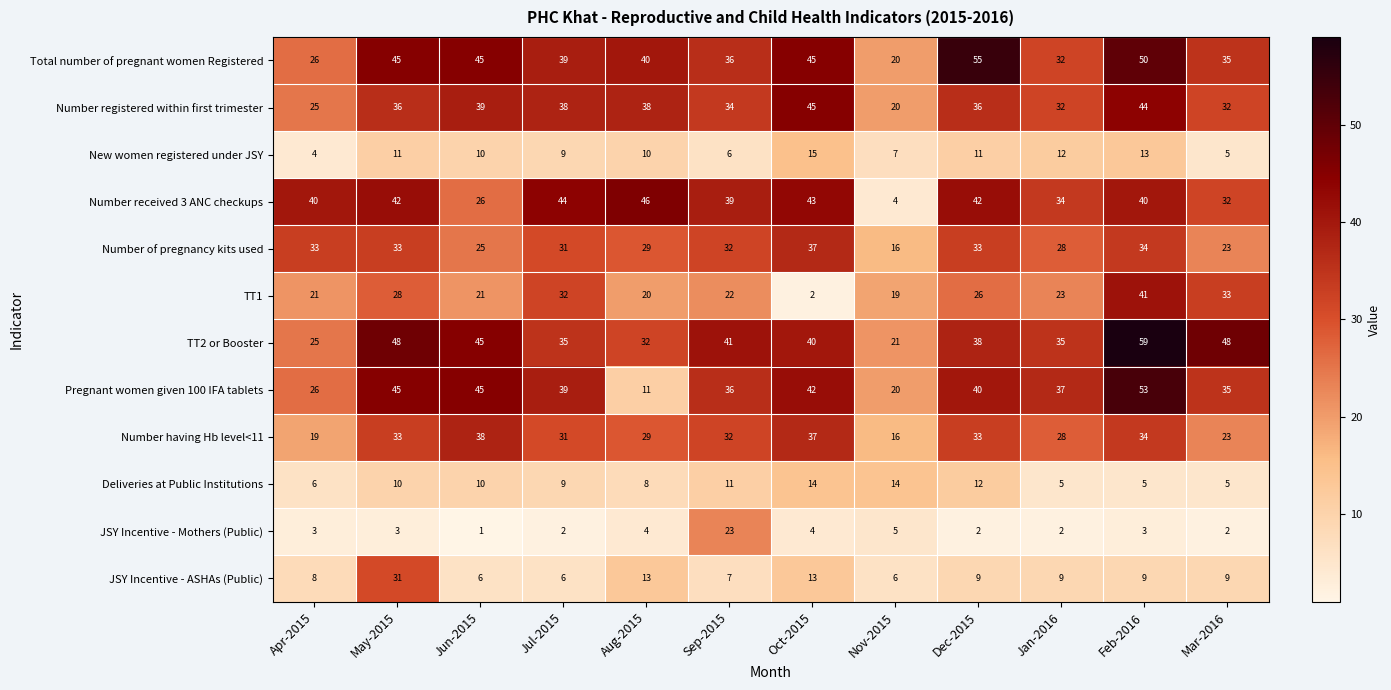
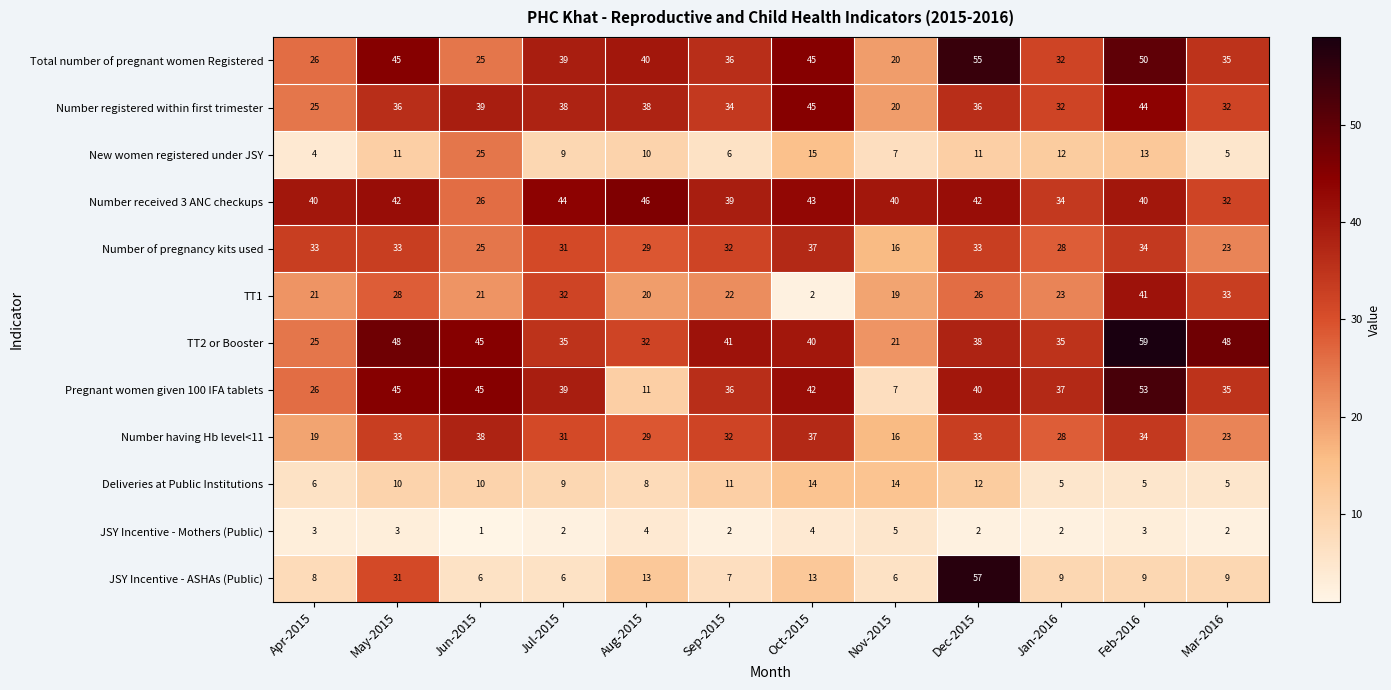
Total number of pregnant women Registered, Jun-2015: 45 -> 25
New women registered under JSY, Jun-2015: 10 -> 25
Number received 3 ANC checkups, Nov-2015: 4 -> 40
Pregnant women given 100 IFA tablets, Nov-2015: 20 -> 7
JSY Incentive - Mothers (Public), Sep-2015: 23 -> 2
JSY Incentive - ASHAs (Public), Dec-2015: 9 -> 57
